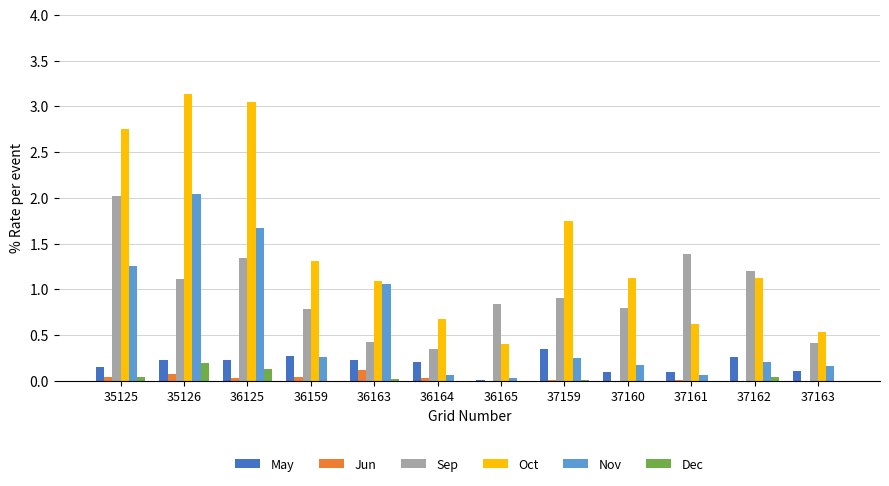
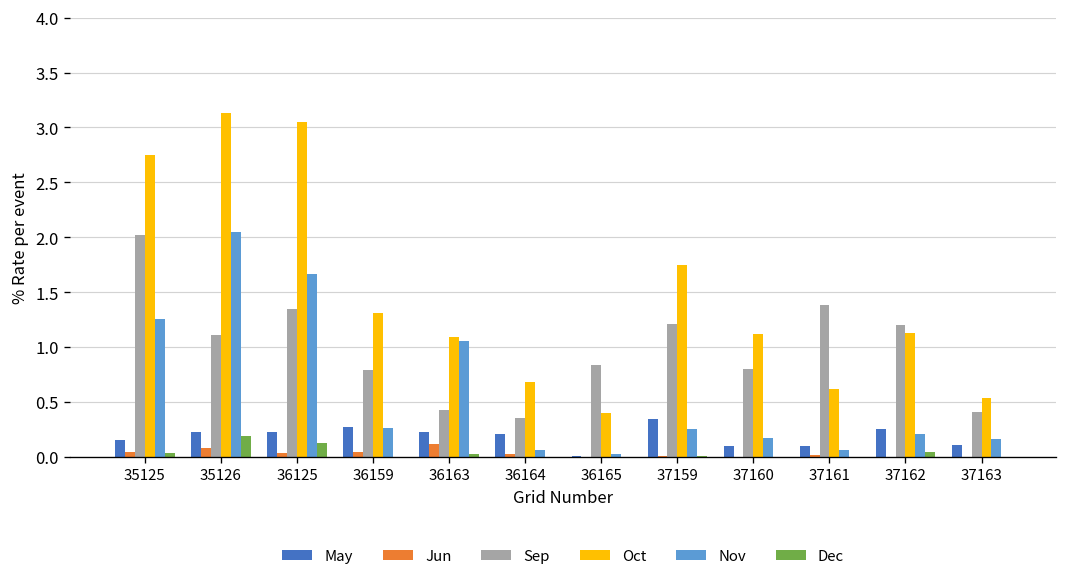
Sep, 37159: 0.9 -> 1.2
